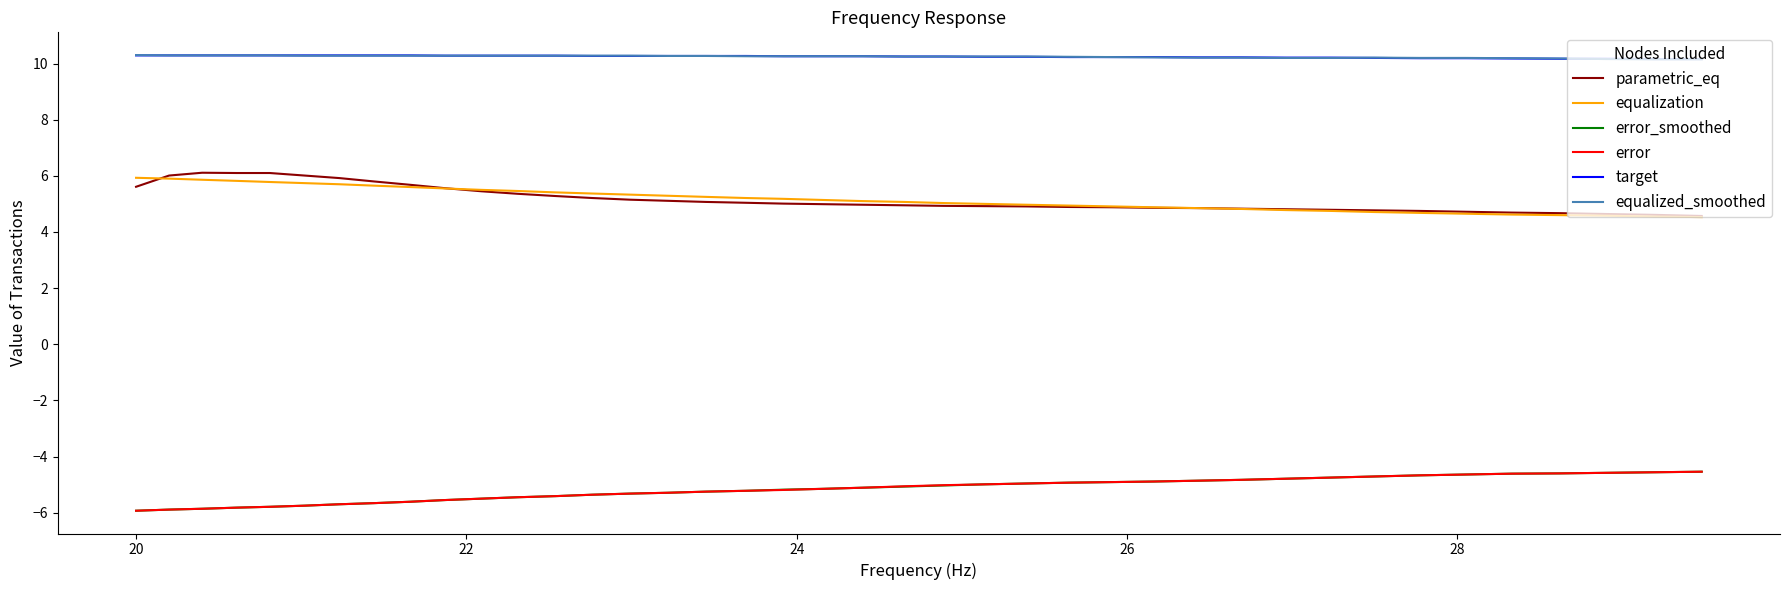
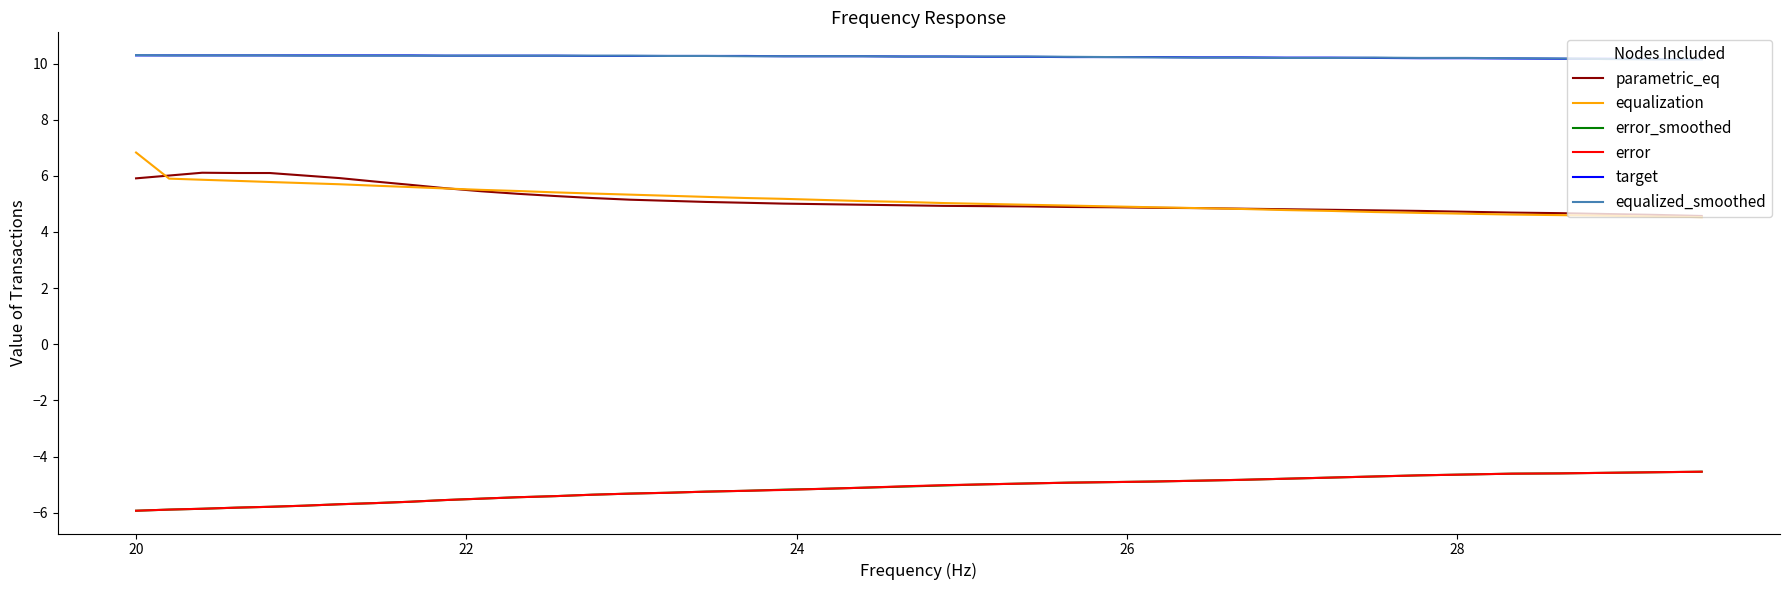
parametric_eq, 20: 5.6 -> 5.9
equalization, 20: 5.9 -> 6.8
